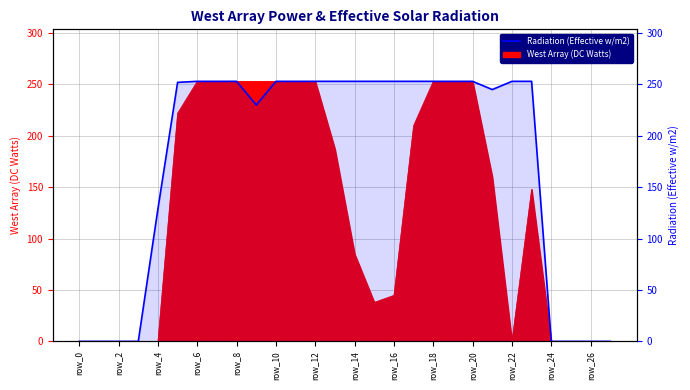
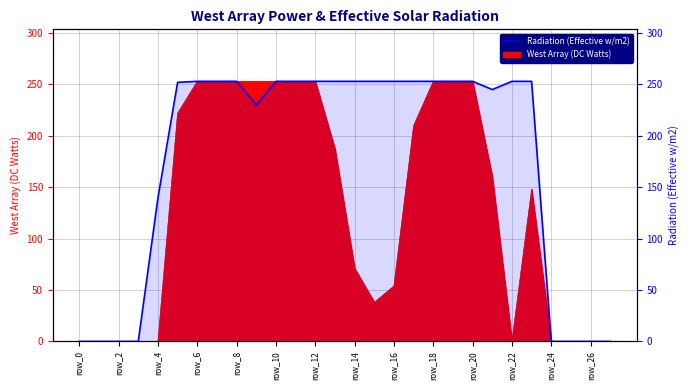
West Array (DC Watts), row_14: 85 -> 71
West Array (DC Watts), row_16: 45 -> 54
Radiation (Effective w/m2), row_4: 129 -> 140
